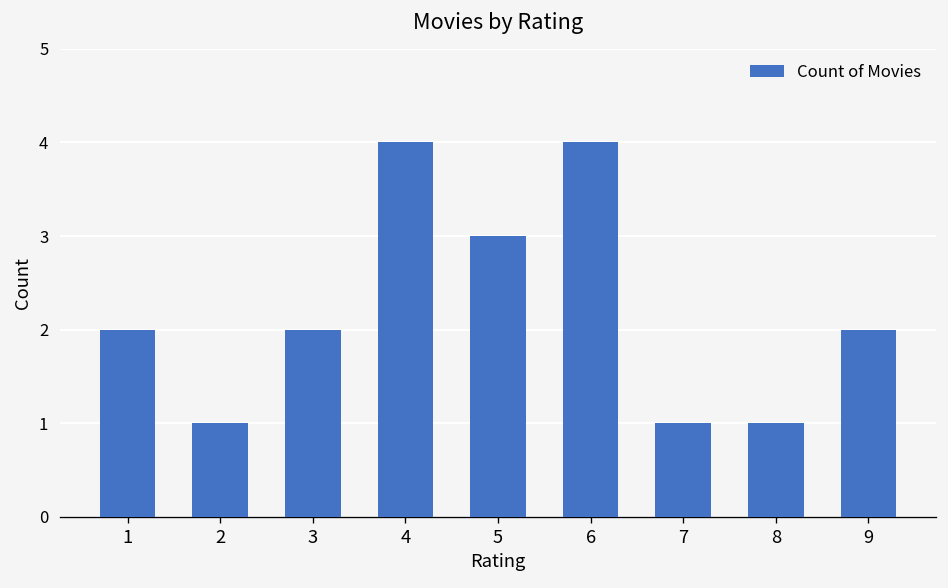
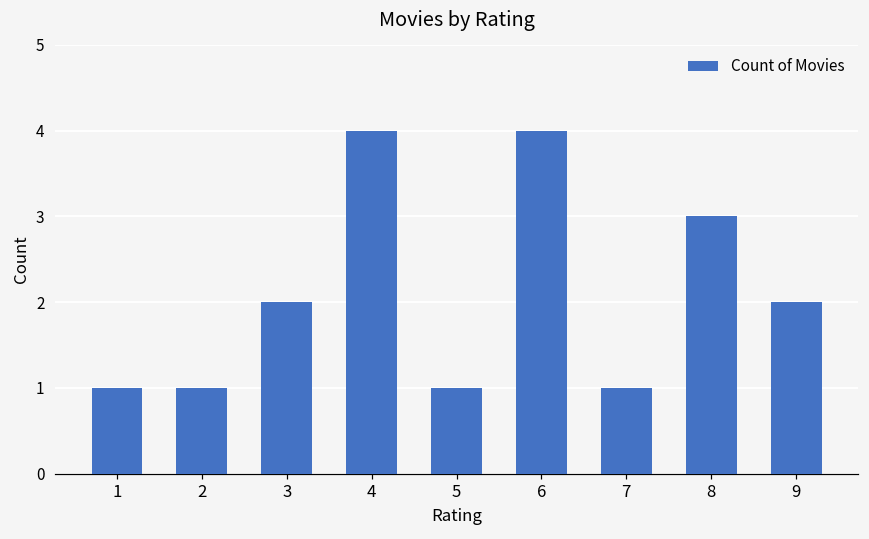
1: 2 -> 1
5: 3 -> 1
8: 1 -> 3
